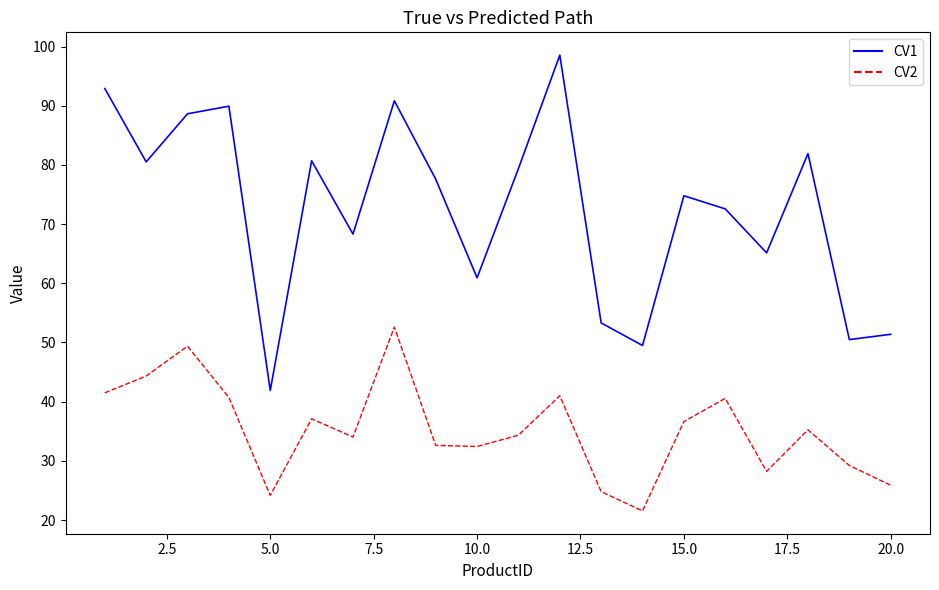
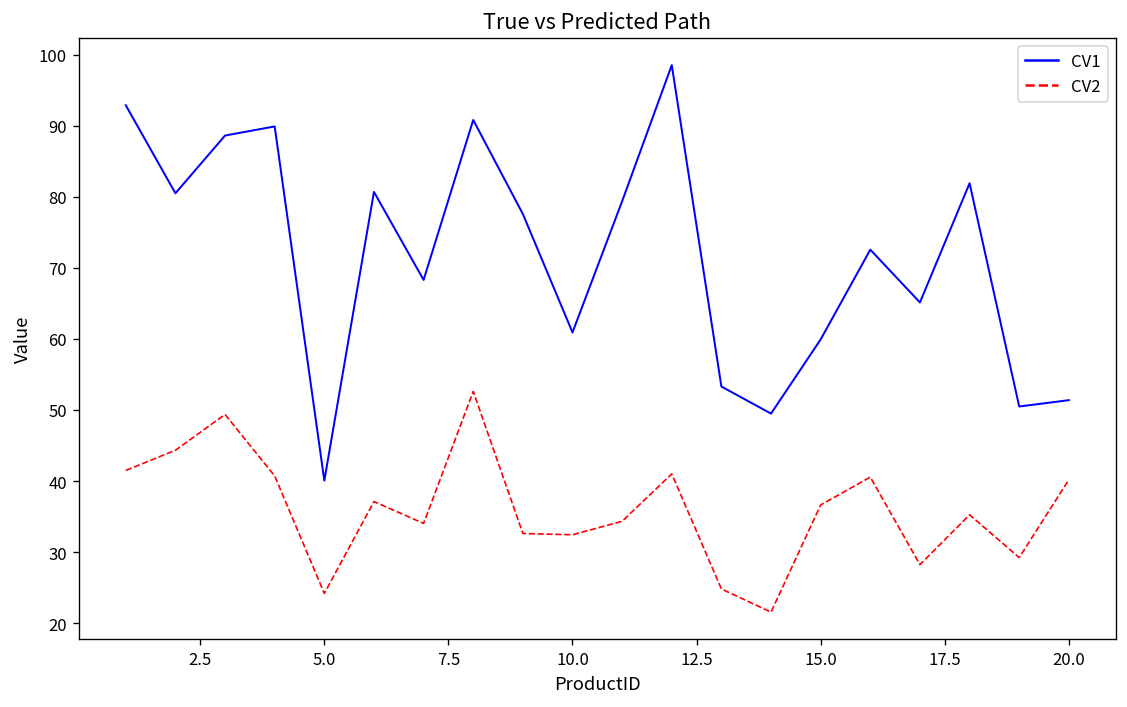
CV1, 5.0: 42 -> 40
CV1, 15.0: 75 -> 60
CV2, 20.0: 26 -> 40
